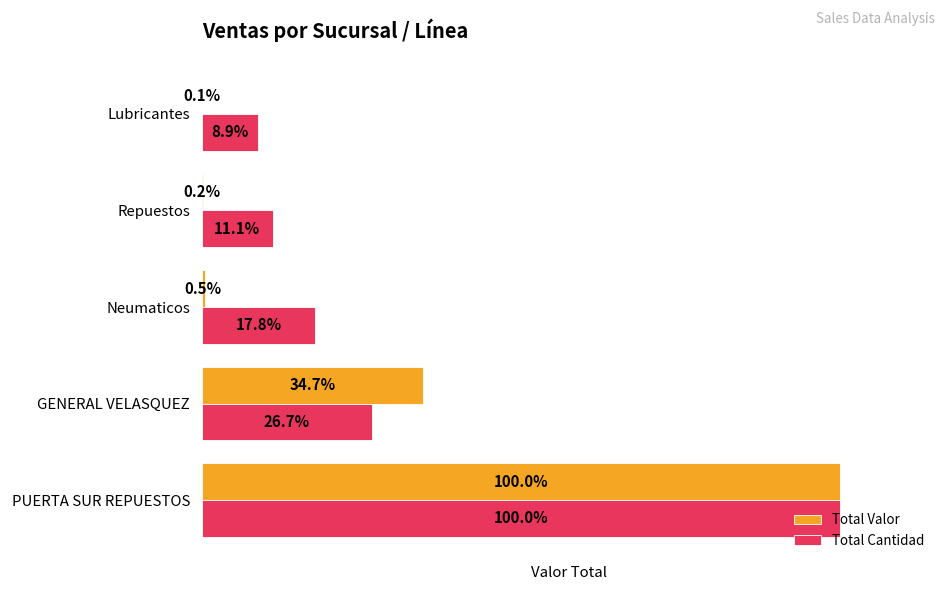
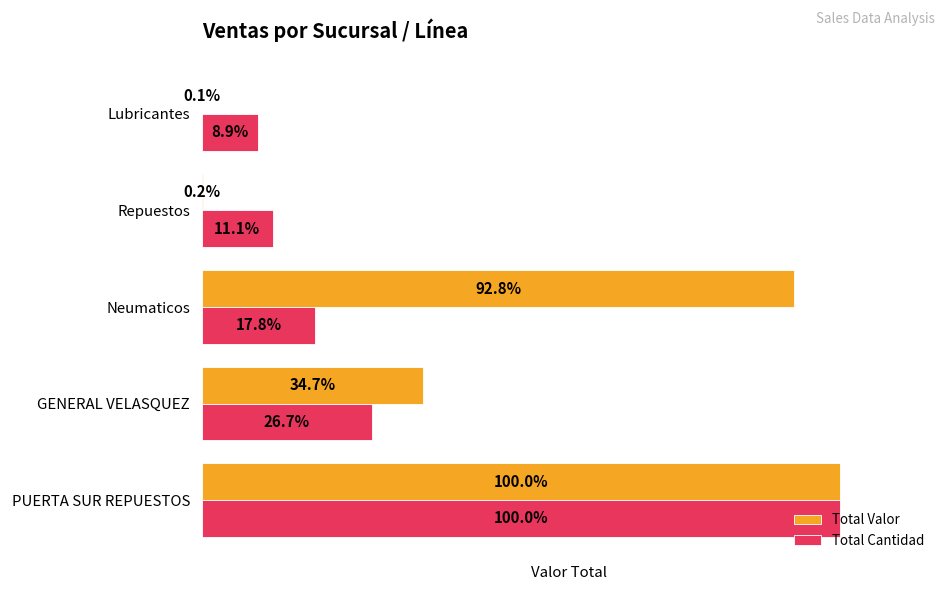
Total Valor, Neumaticos: 0.5% -> 92.8%
